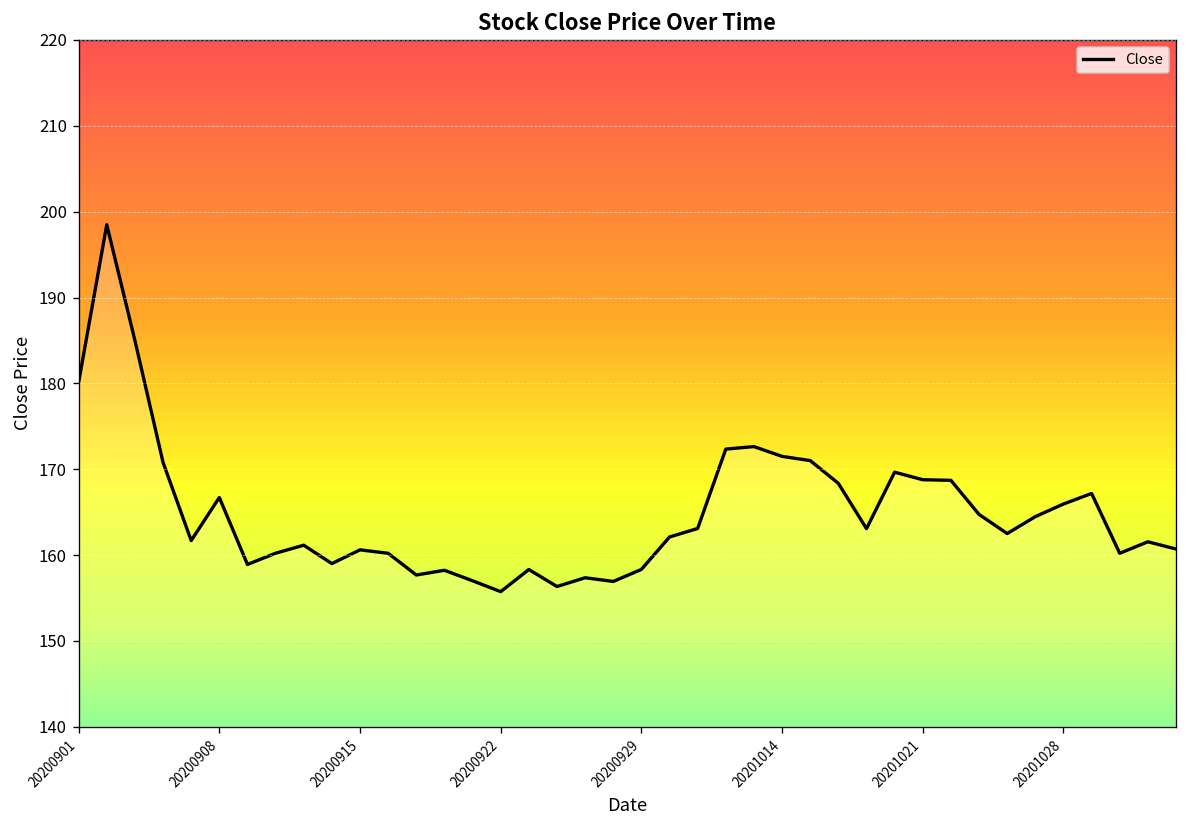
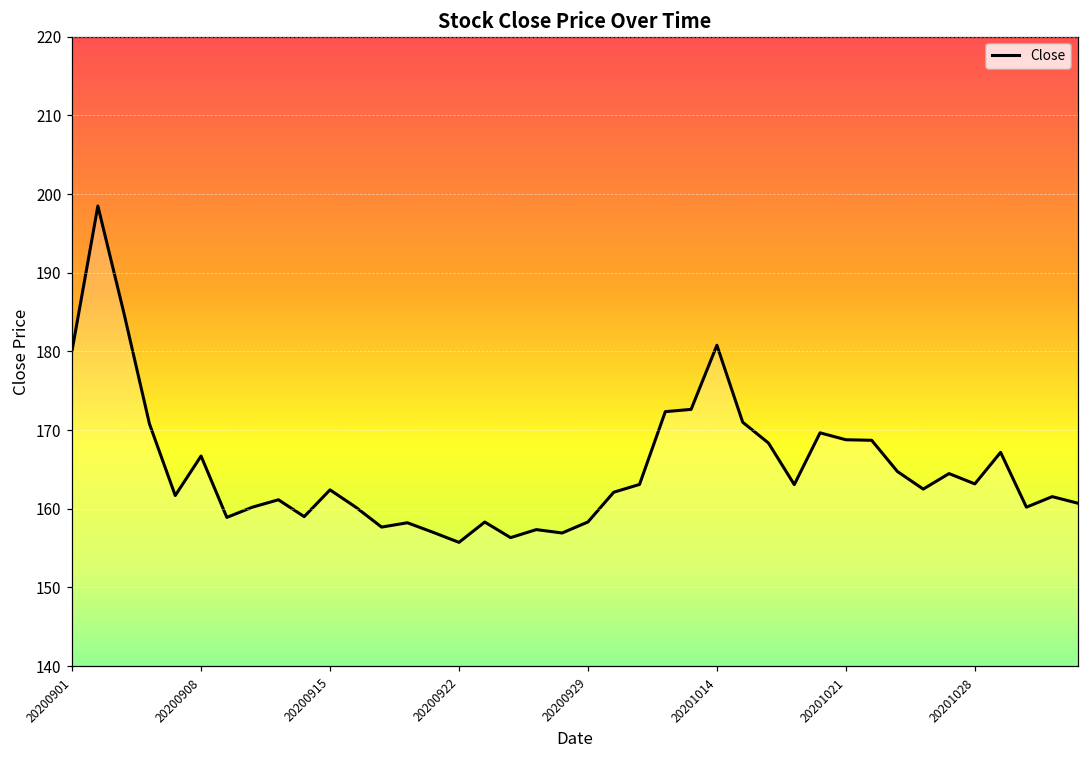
20200915: 161 -> 162
20201014: 171 -> 181
20201028: 166 -> 163
